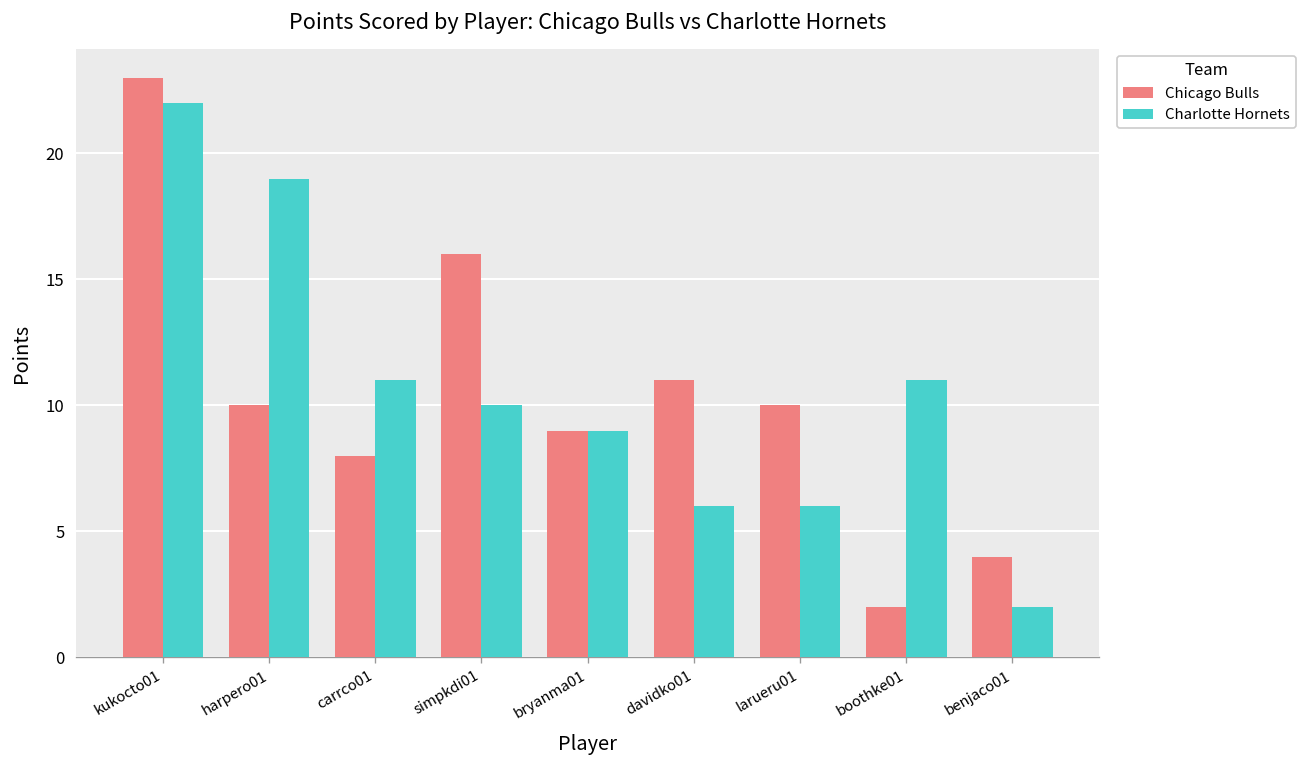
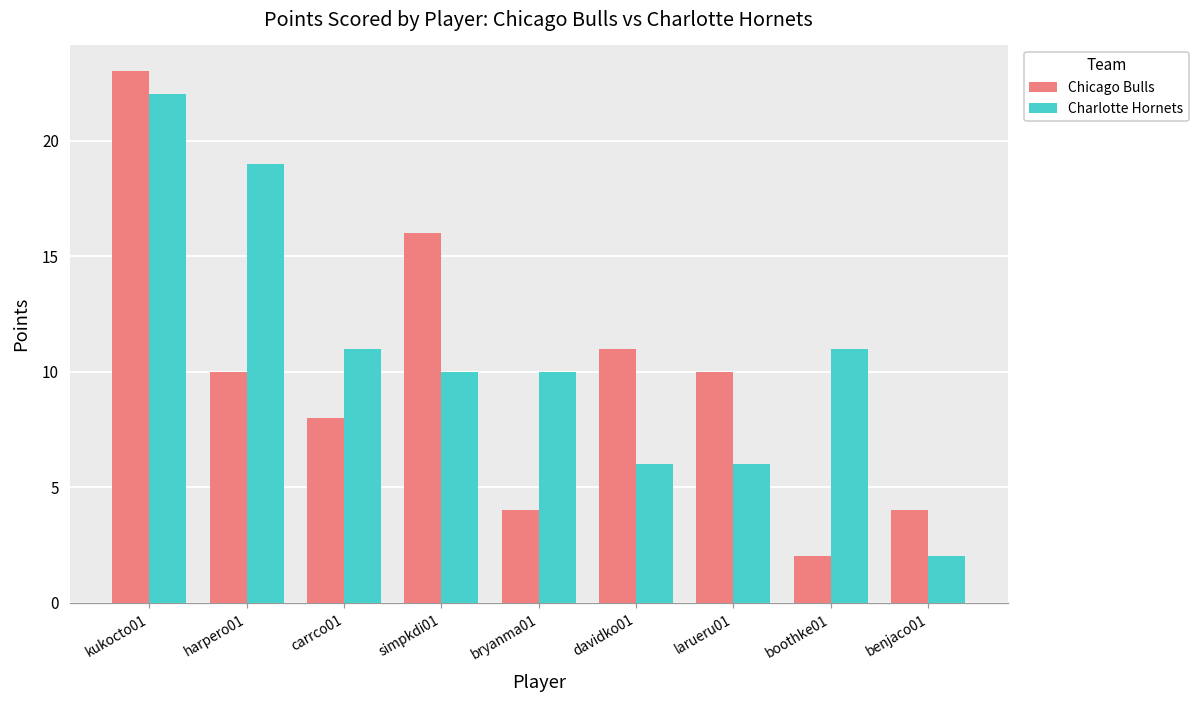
Chicago Bulls, bryanma01: 9 -> 4
Charlotte Hornets, bryanma01: 9 -> 10
